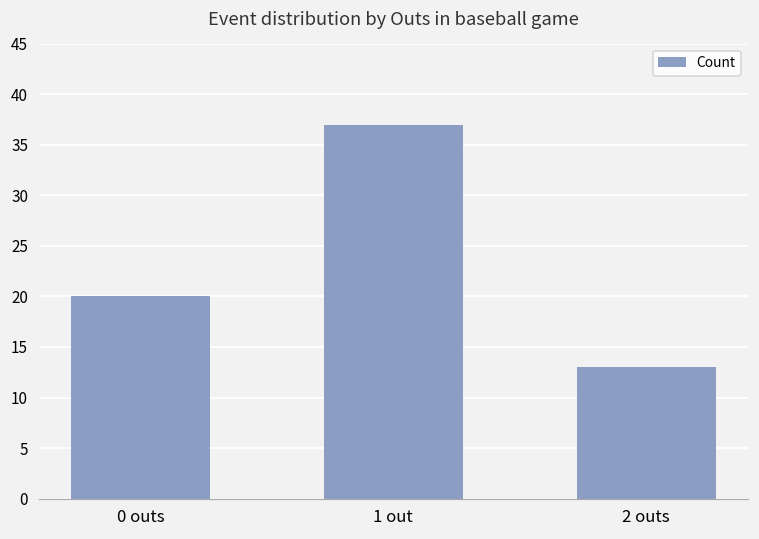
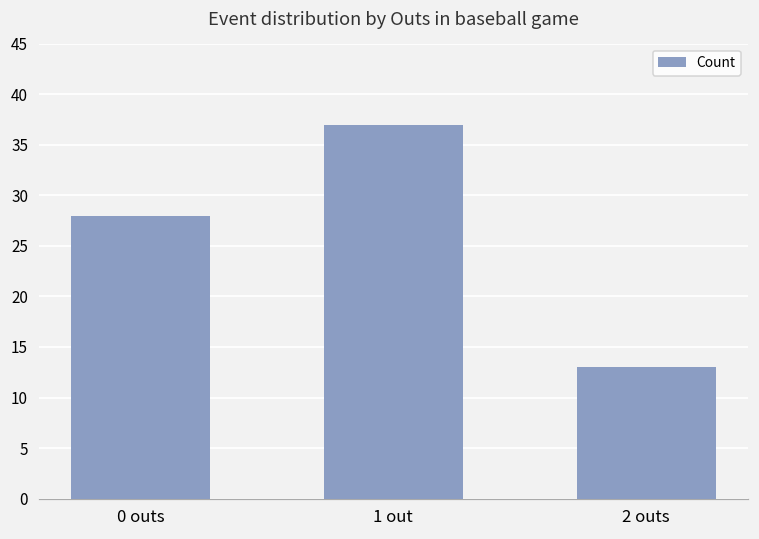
0 outs: 20 -> 28
